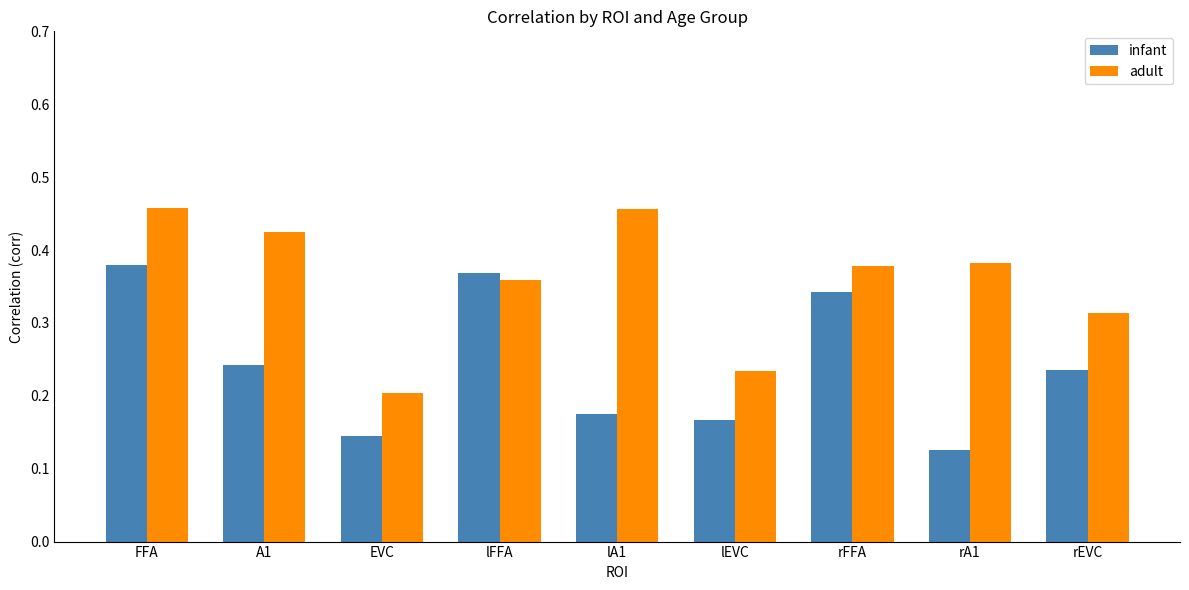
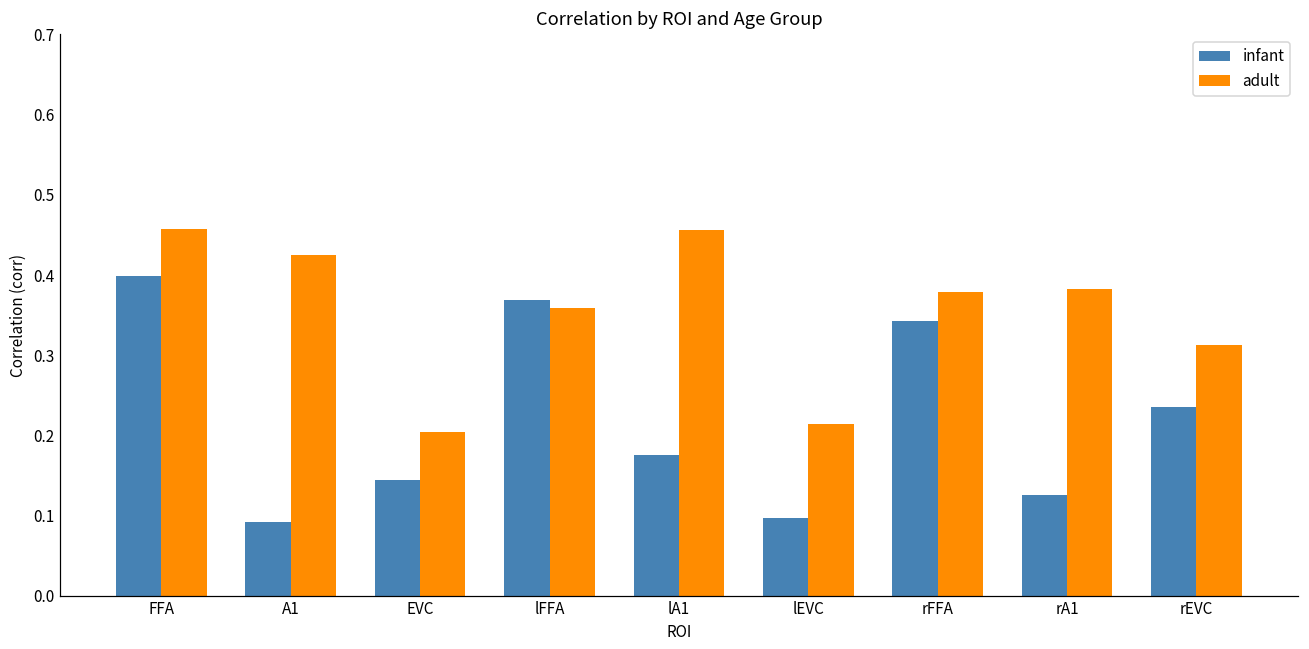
infant, FFA: 0.38 -> 0.40
infant, A1: 0.24 -> 0.09
infant, lEVC: 0.17 -> 0.10
adult, lEVC: 0.23 -> 0.21
